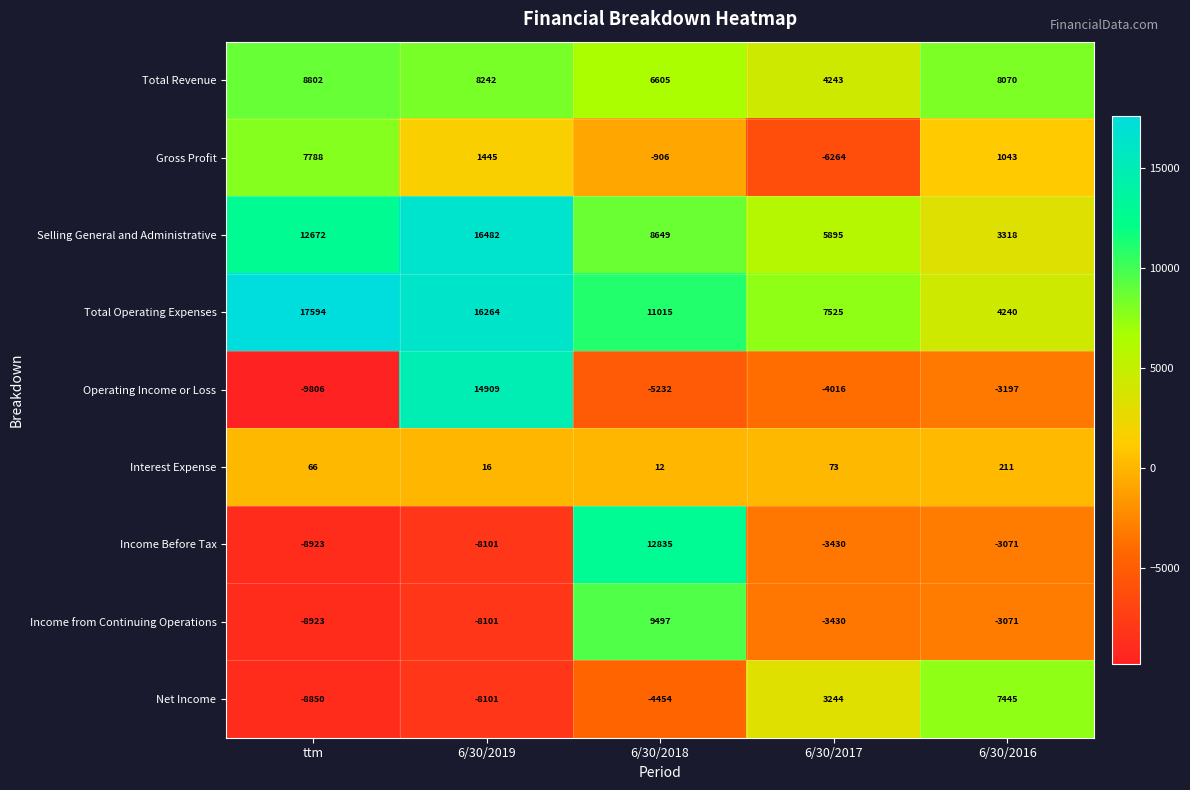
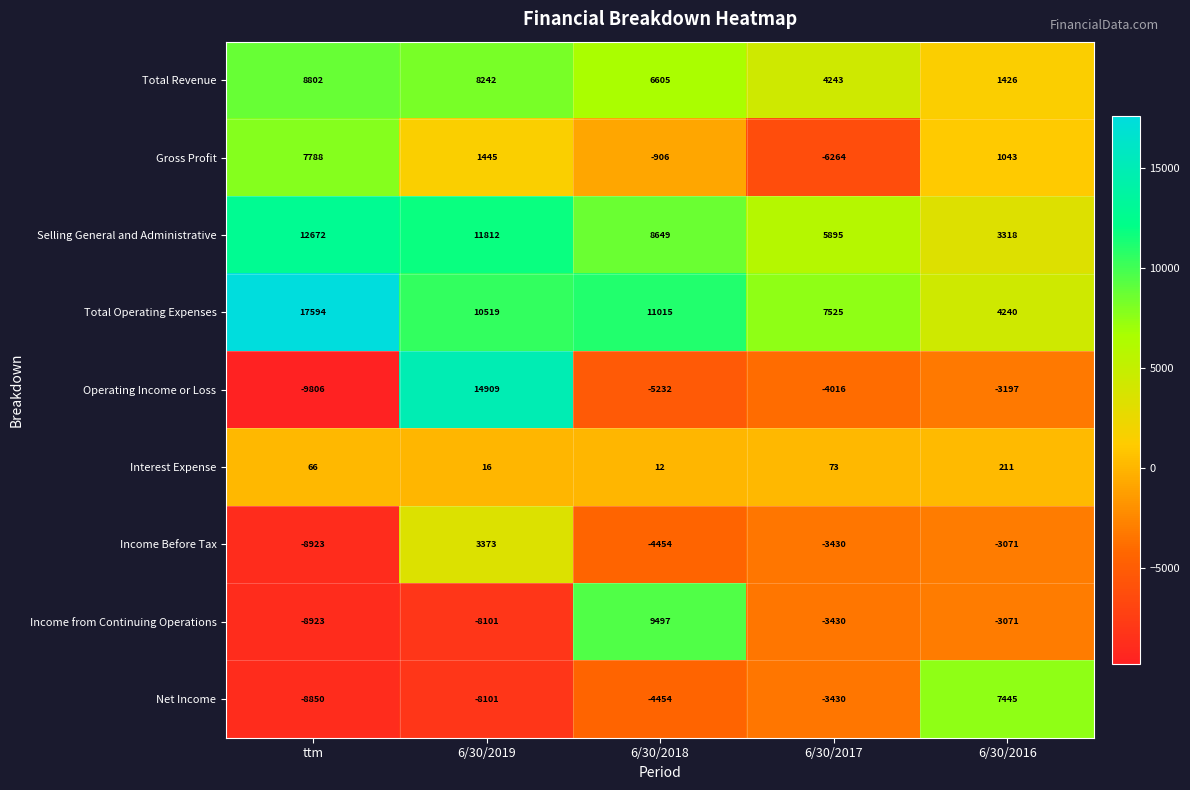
Total Revenue, 6/30/2016: 8070 -> 1426
Selling General and Administrative, 6/30/2019: 16482 -> 11812
Total Operating Expenses, 6/30/2019: 16264 -> 10519
Income Before Tax, 6/30/2019: -8101 -> 3373
Income Before Tax, 6/30/2018: 12835 -> -4454
Net Income, 6/30/2017: 3244 -> -3430
